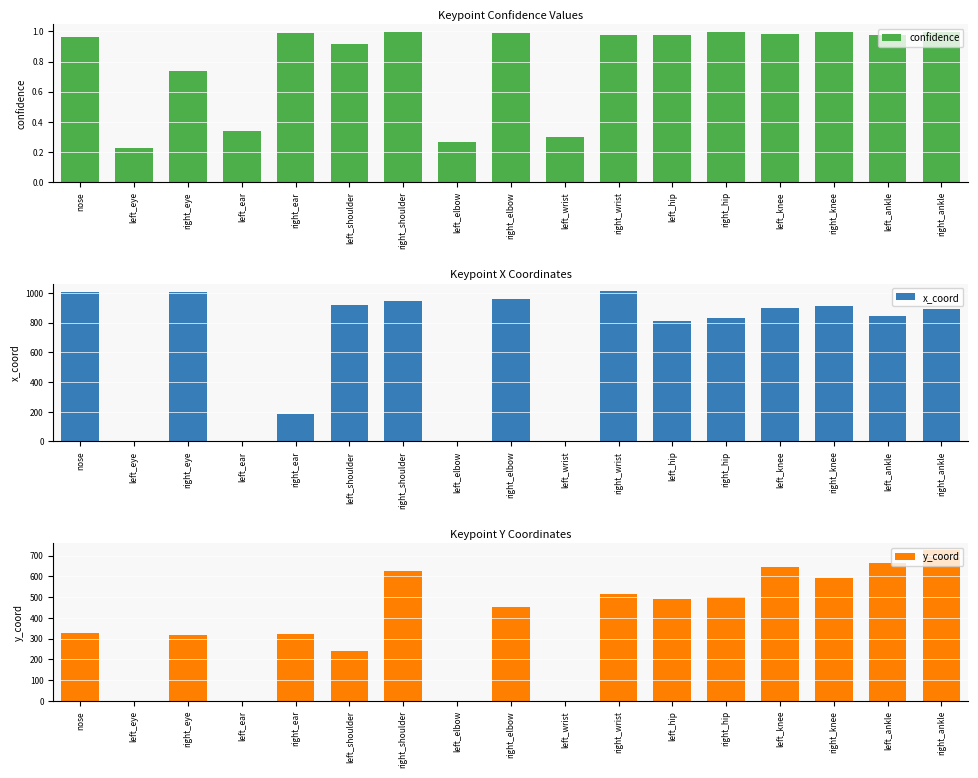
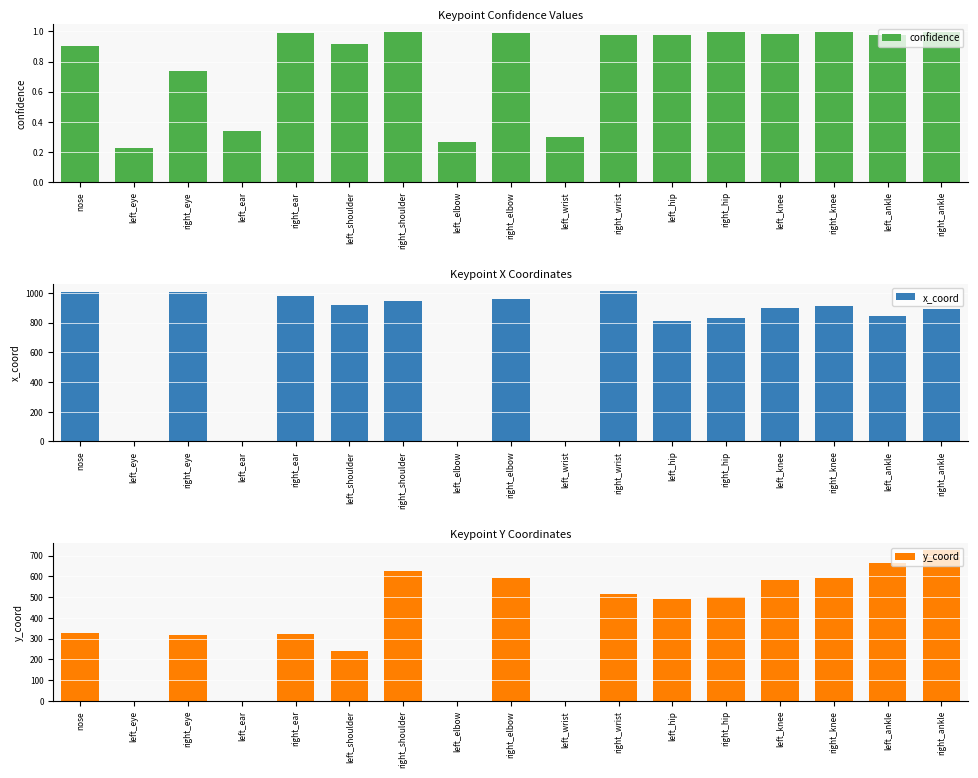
Keypoint Confidence Values, nose: 0.96 -> 0.90
Keypoint X Coordinates, right_ear: 190 -> 980
Keypoint Y Coordinates, right_elbow: 450 -> 590
Keypoint Y Coordinates, left_knee: 650 -> 580
